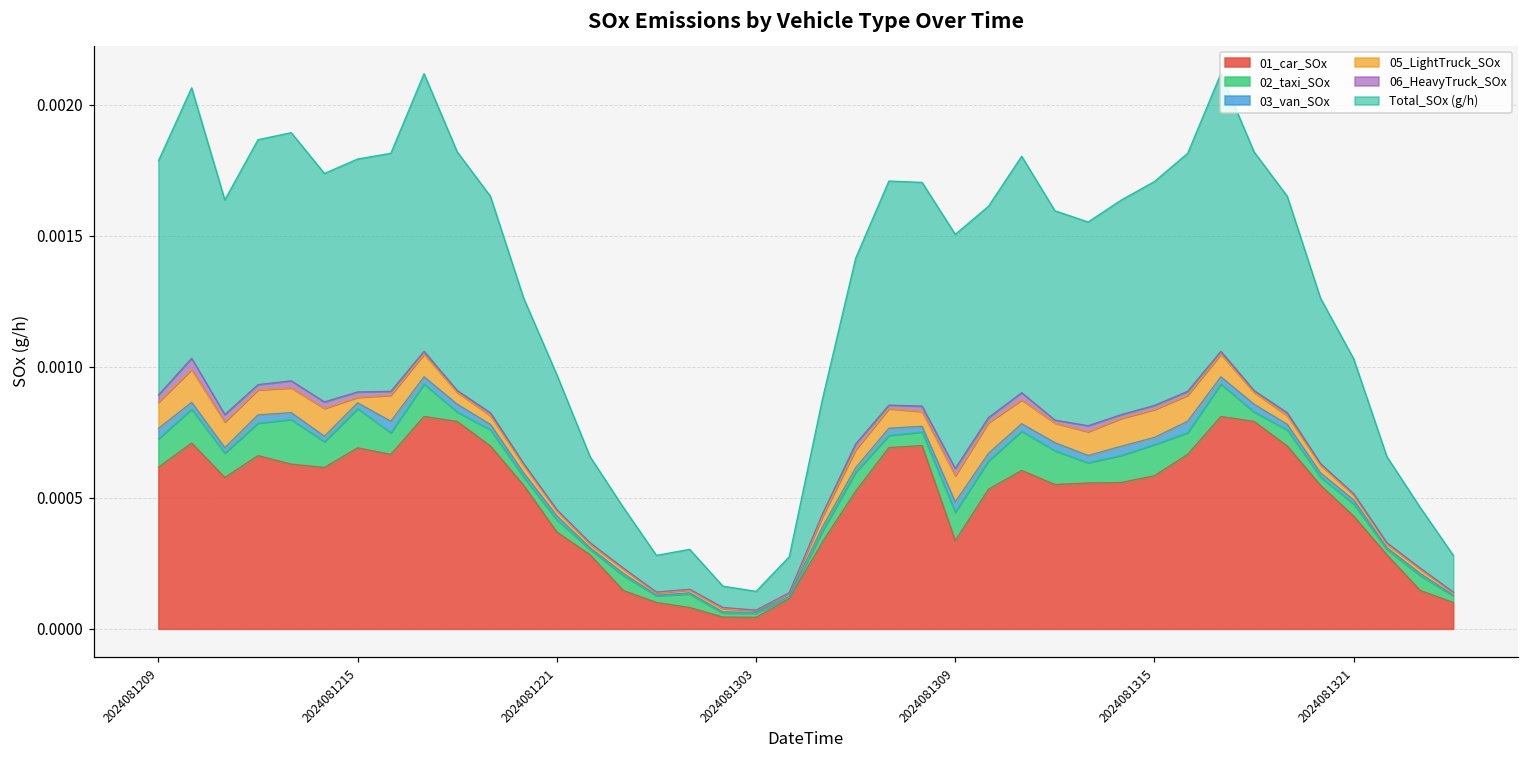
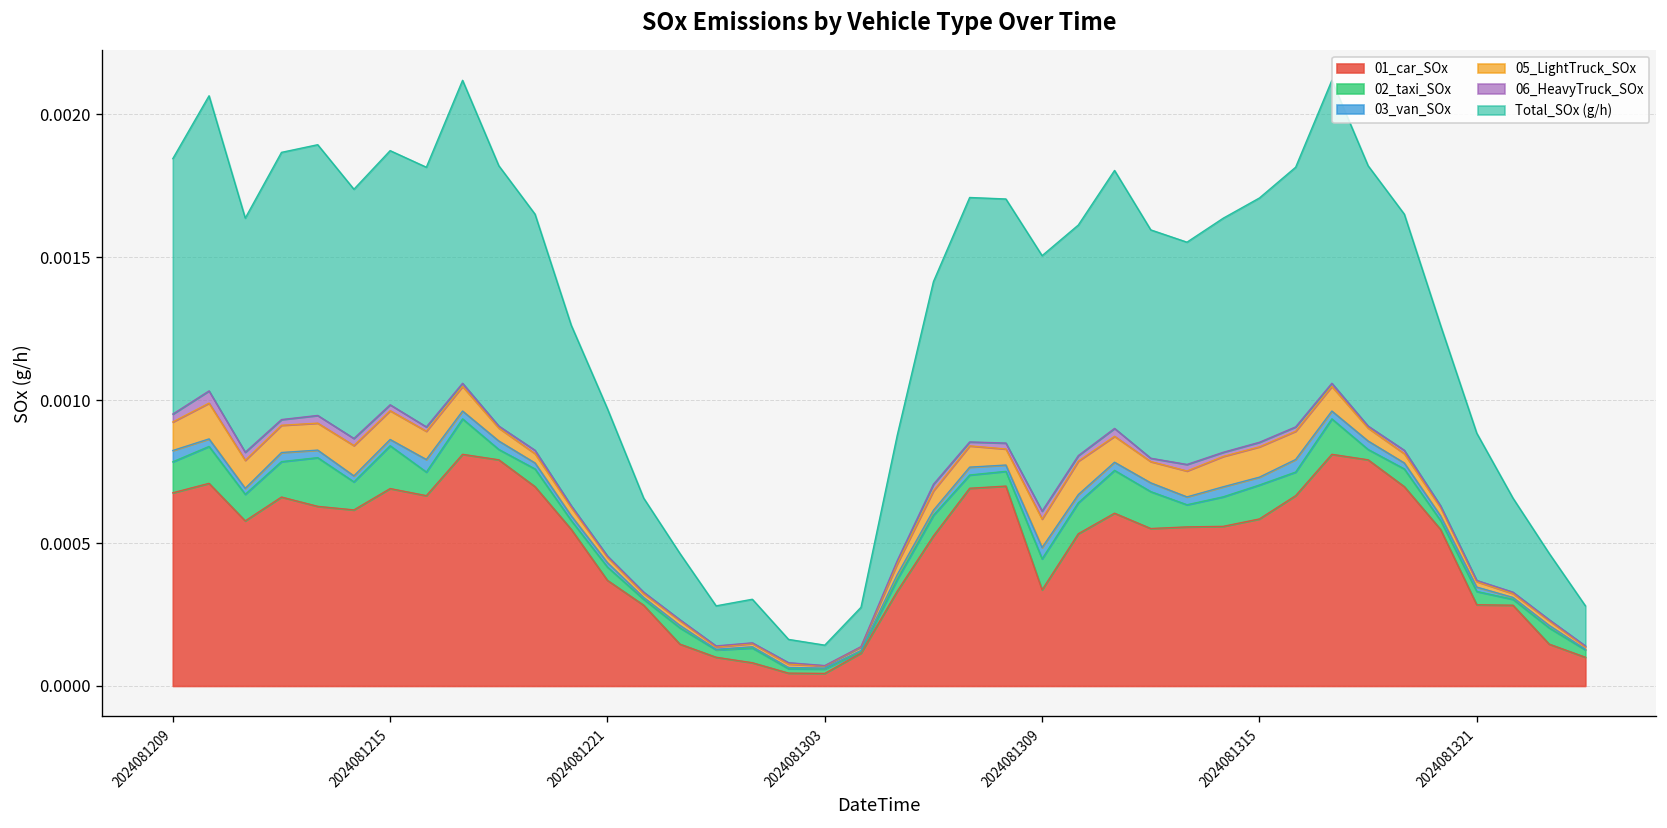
01_car_SOx, 2024081209: 0.00062 -> 0.00068
05_LightTruck_SOx, 2024081215: 0.00002 -> 0.00010
01_car_SOx, 2024081321: 0.00043 -> 0.00028
